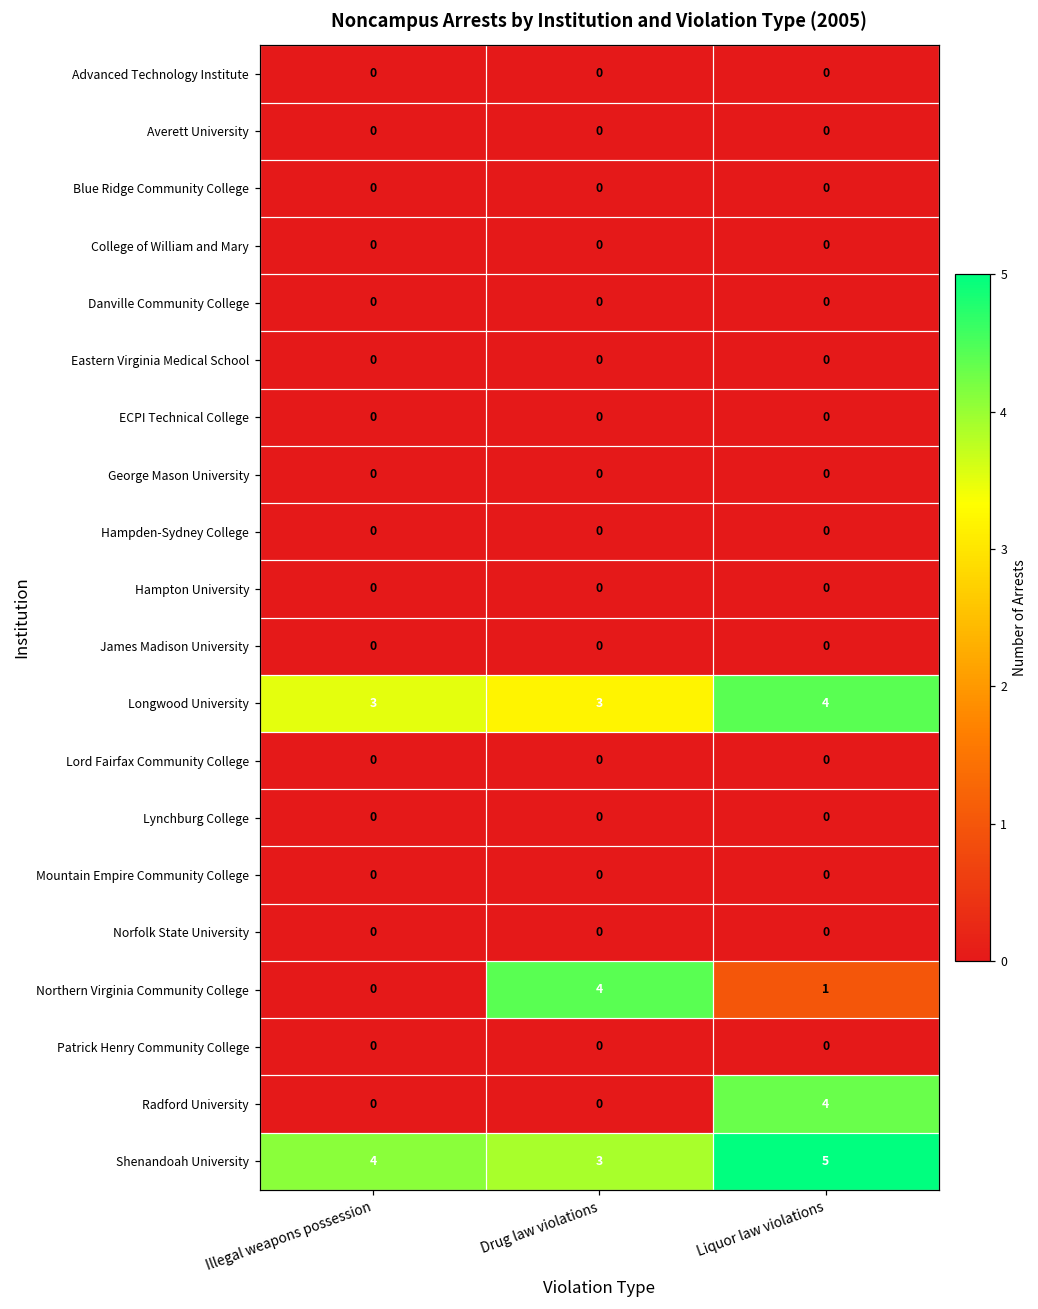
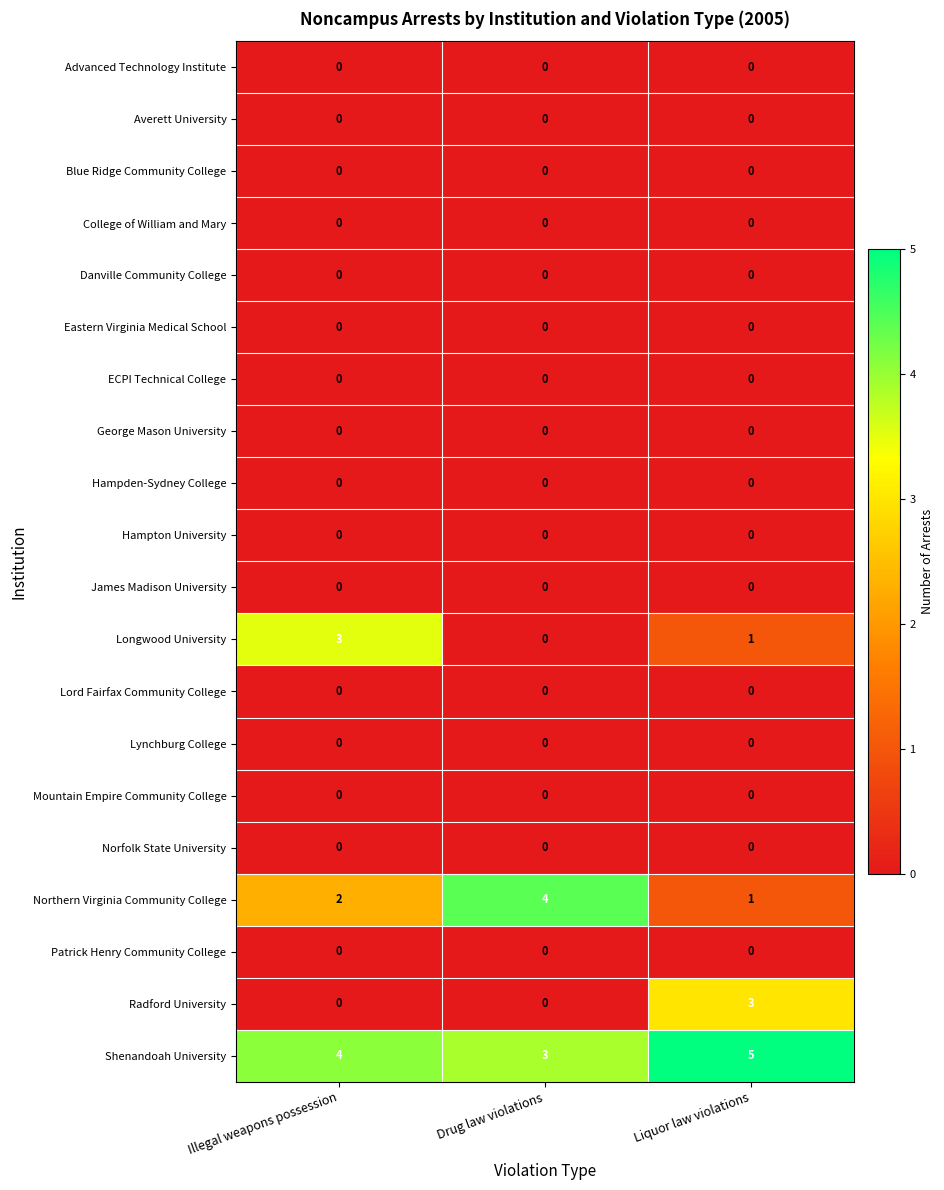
Longwood University, Drug law violations: 3 -> 0
Longwood University, Liquor law violations: 4 -> 1
Northern Virginia Community College, Illegal weapons possession: 0 -> 2
Radford University, Liquor law violations: 4 -> 3
